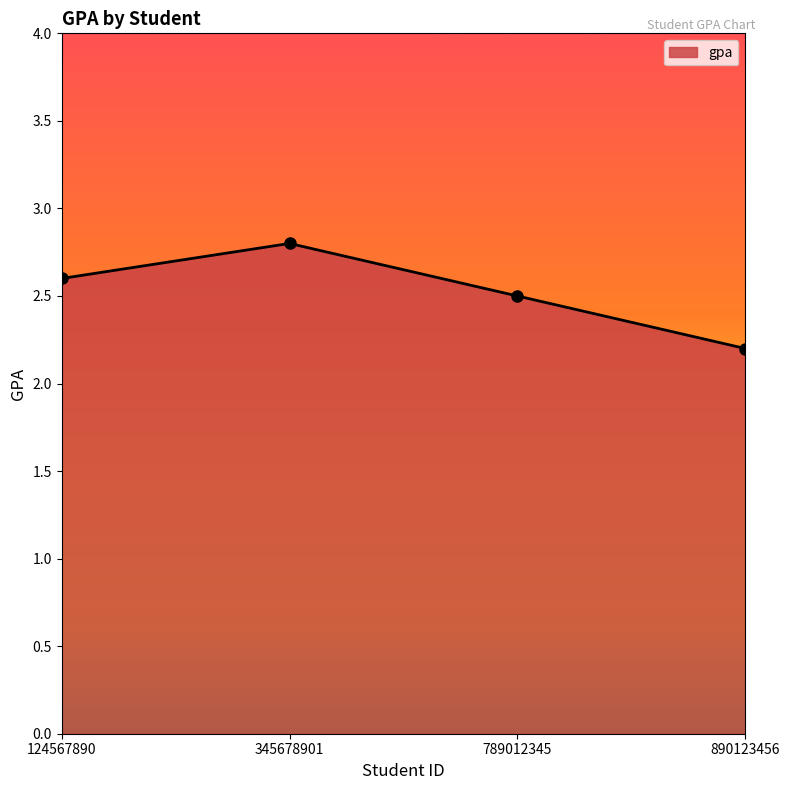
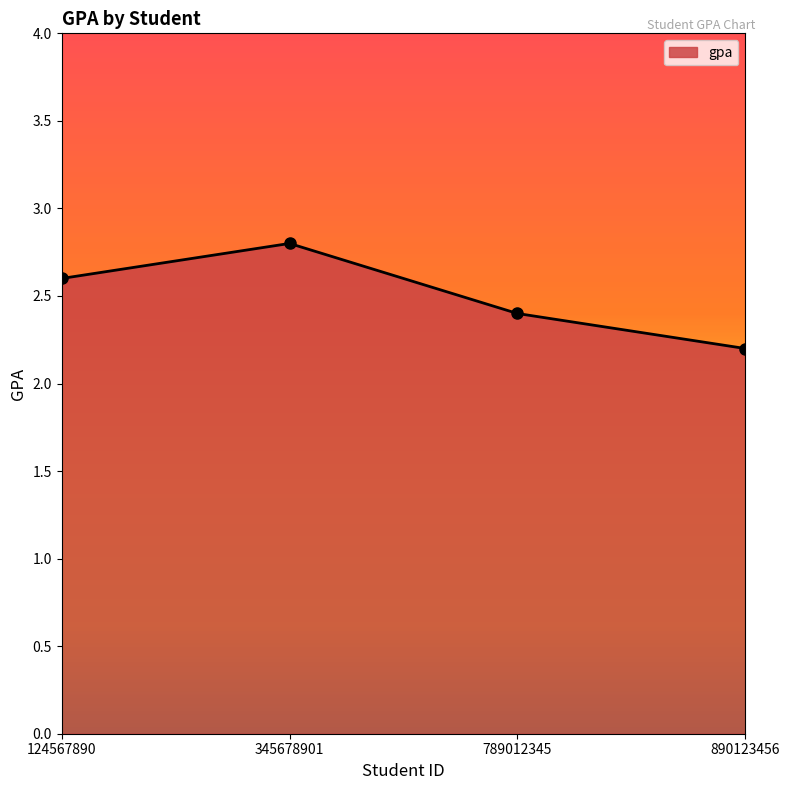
789012345: 2.5 -> 2.4
